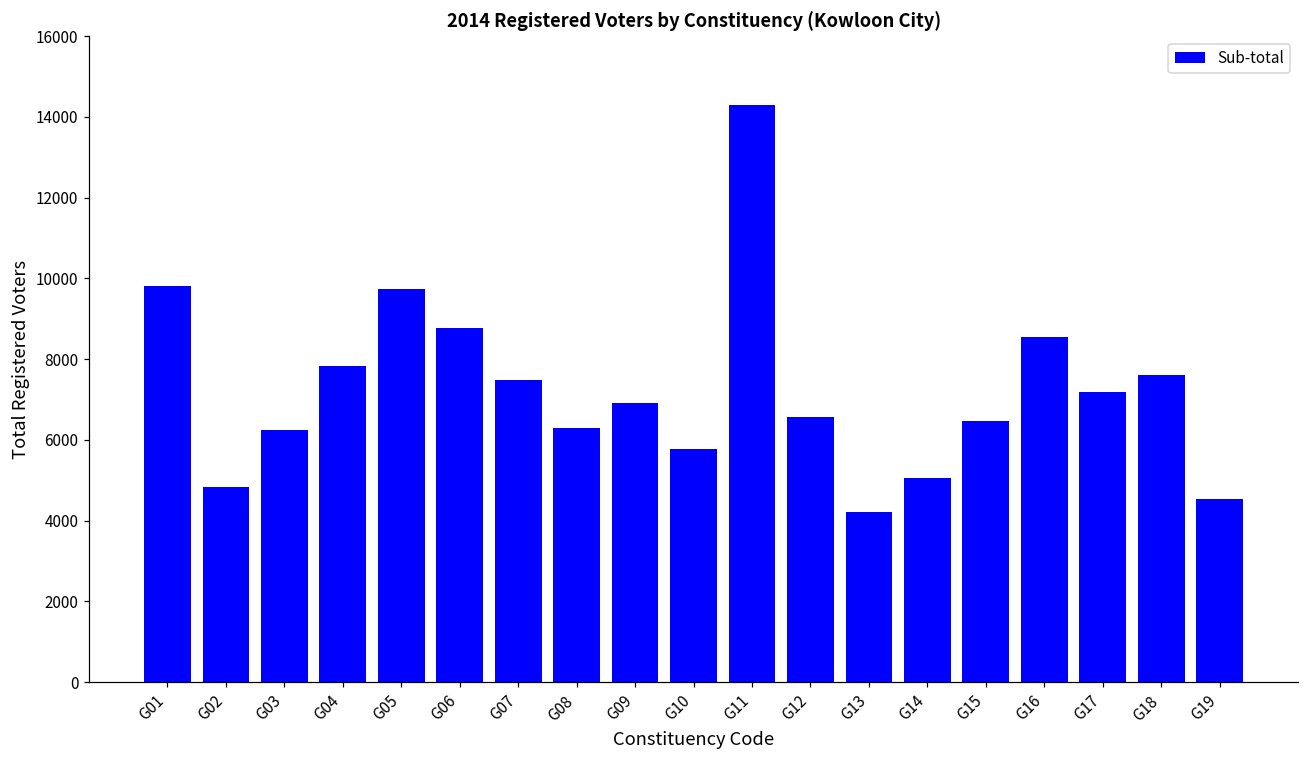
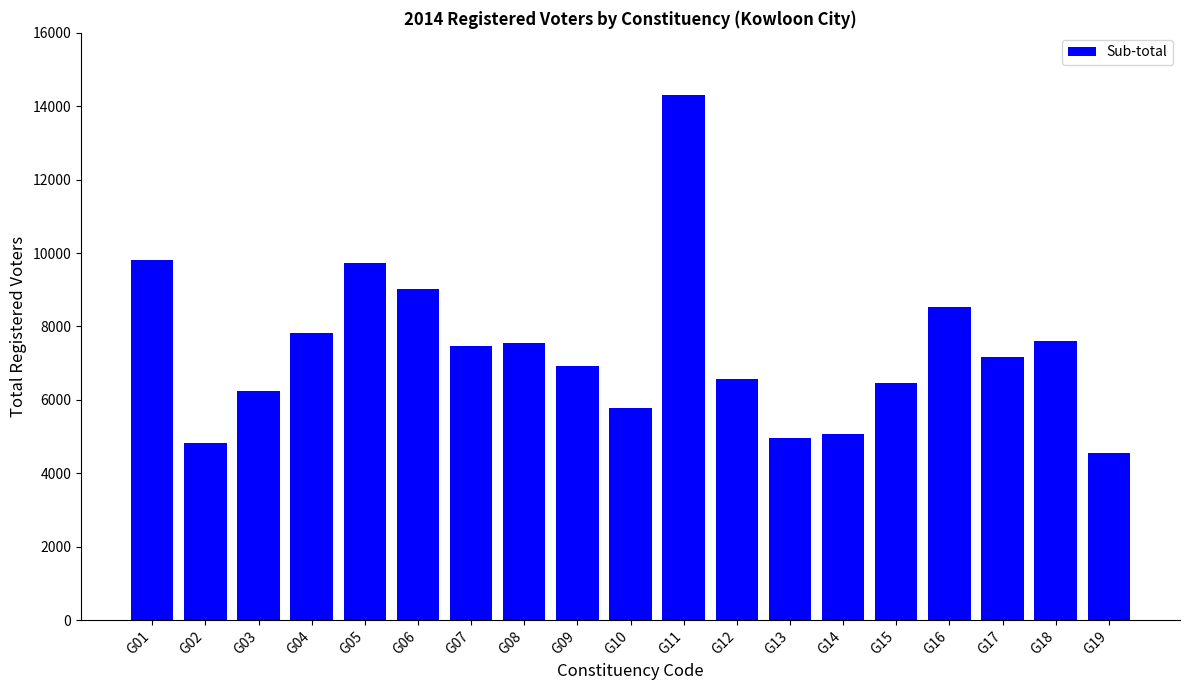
G06: 8800 -> 9000
G08: 6300 -> 7500
G13: 4200 -> 5000
